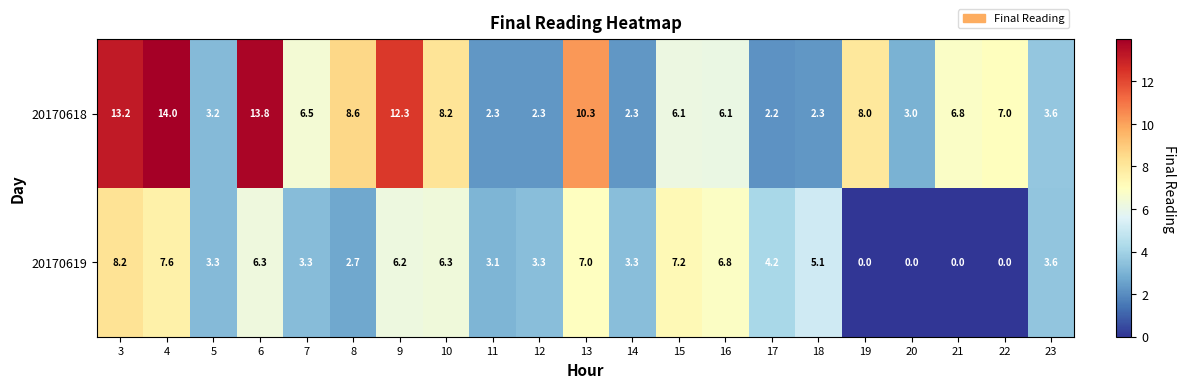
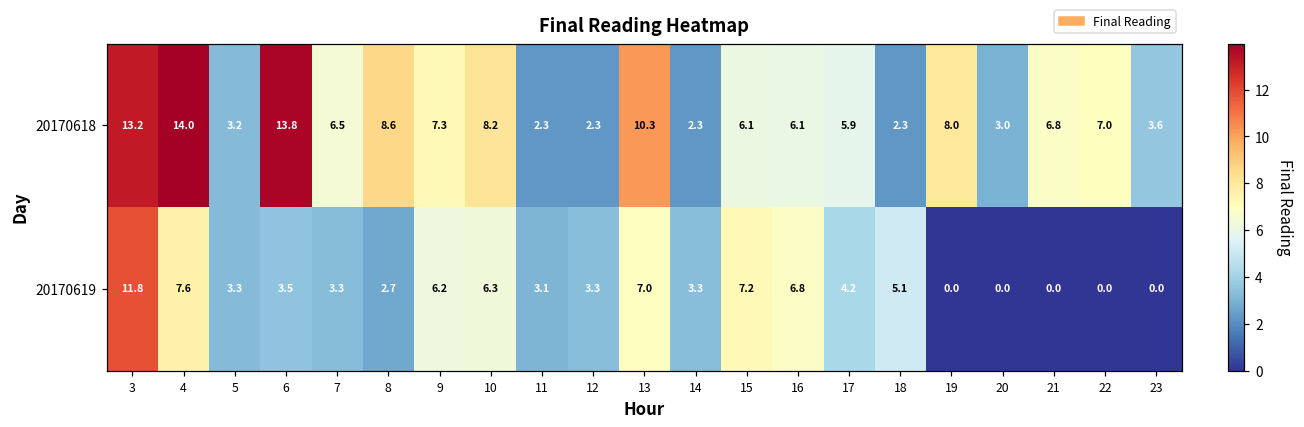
20170618, 9: 12.3 -> 7.3
20170618, 17: 2.2 -> 5.9
20170619, 3: 8.2 -> 11.8
20170619, 6: 6.3 -> 3.5
20170619, 23: 3.6 -> 0.0
